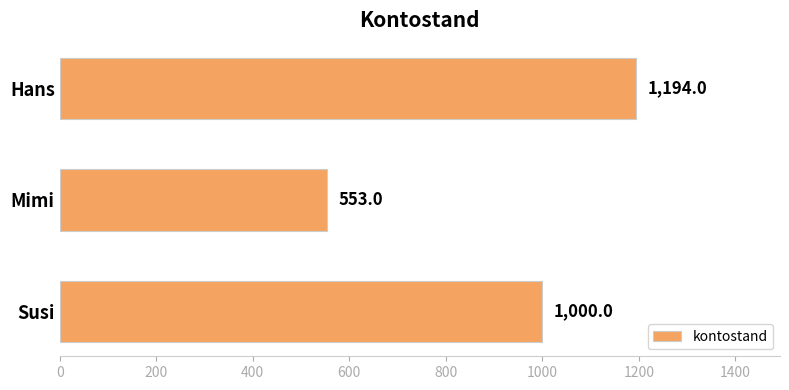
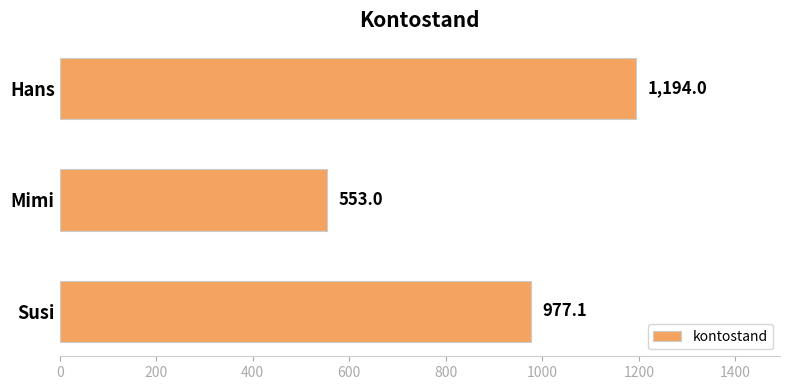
Susi: 1,000.0 -> 977.1
